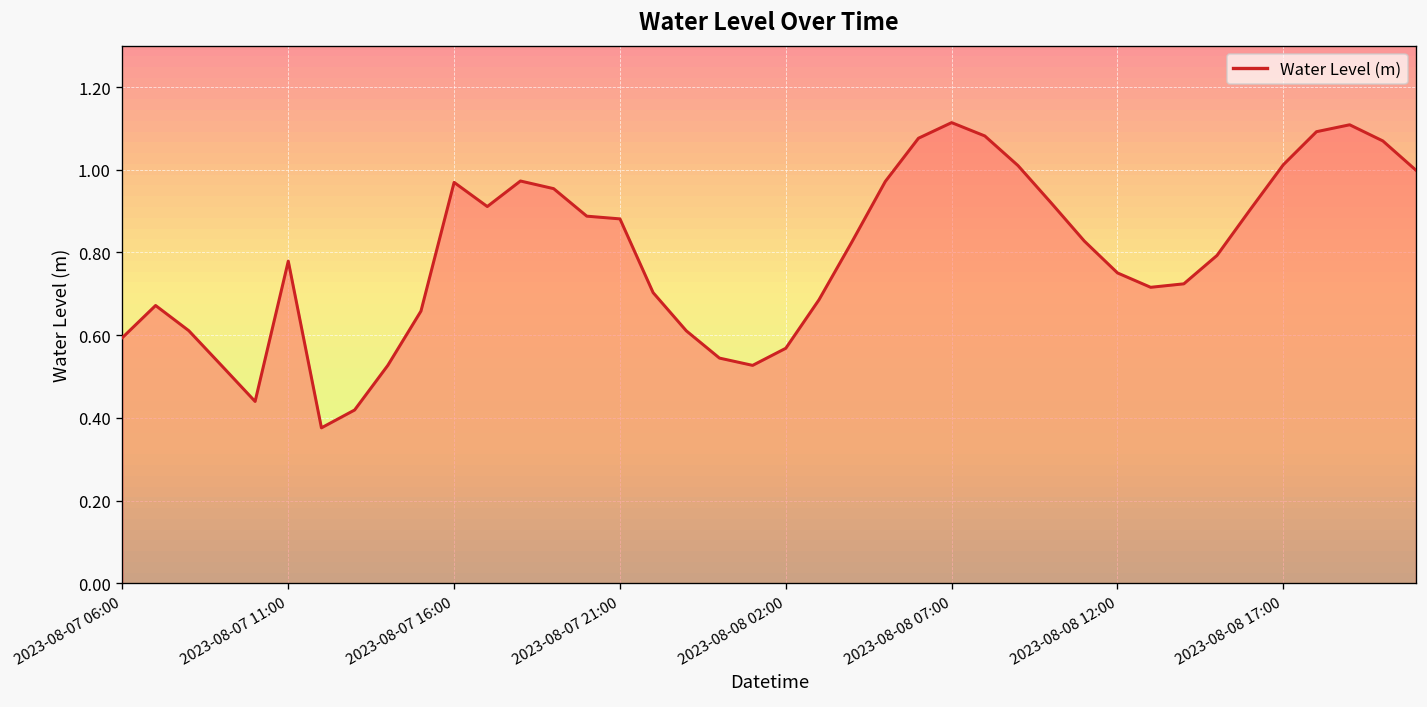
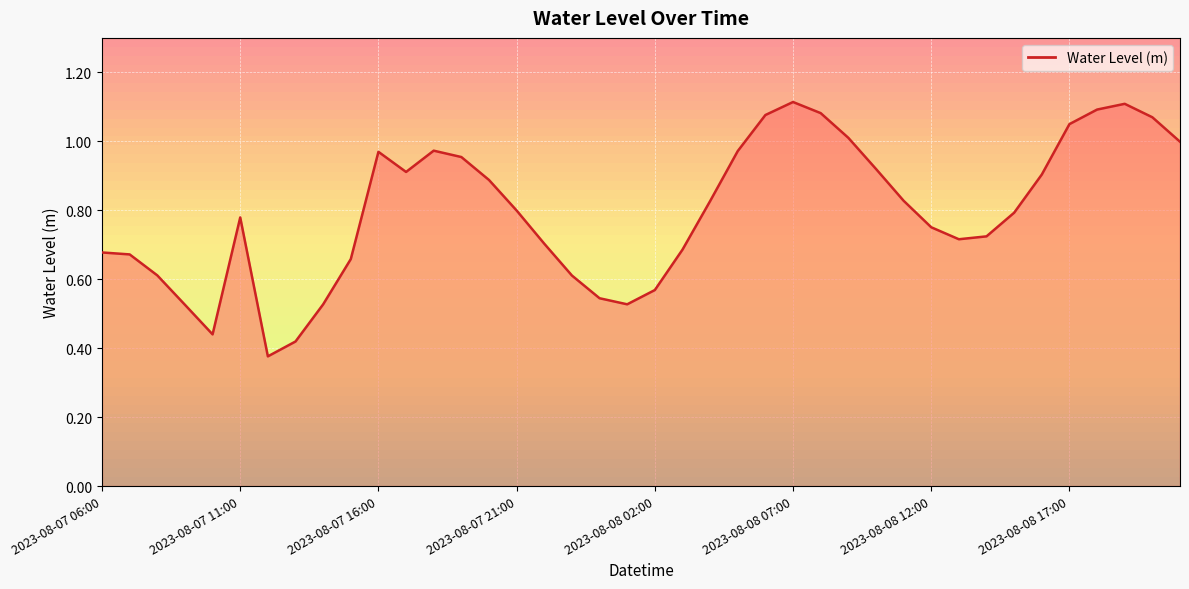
2023-08-07 06:00: 0.59 -> 0.68
2023-08-07 21:00: 0.88 -> 0.80
2023-08-08 17:00: 1.01 -> 1.05
